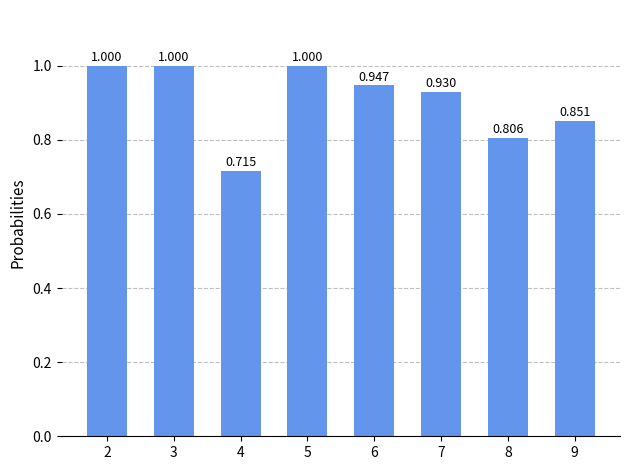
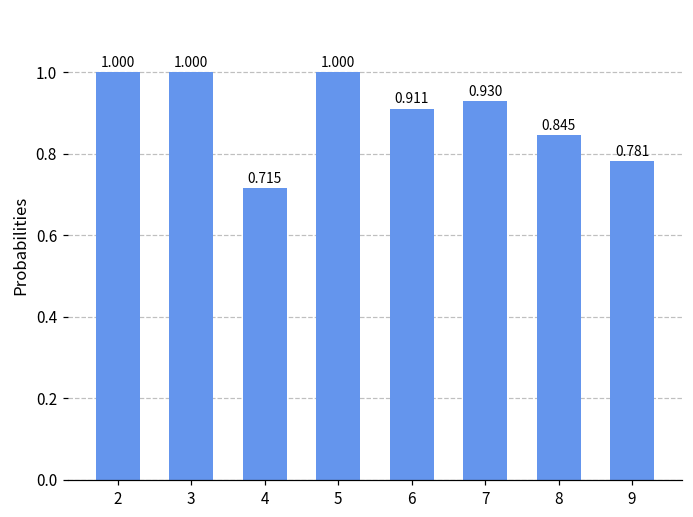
6: 0.947 -> 0.911
8: 0.806 -> 0.845
9: 0.851 -> 0.781
